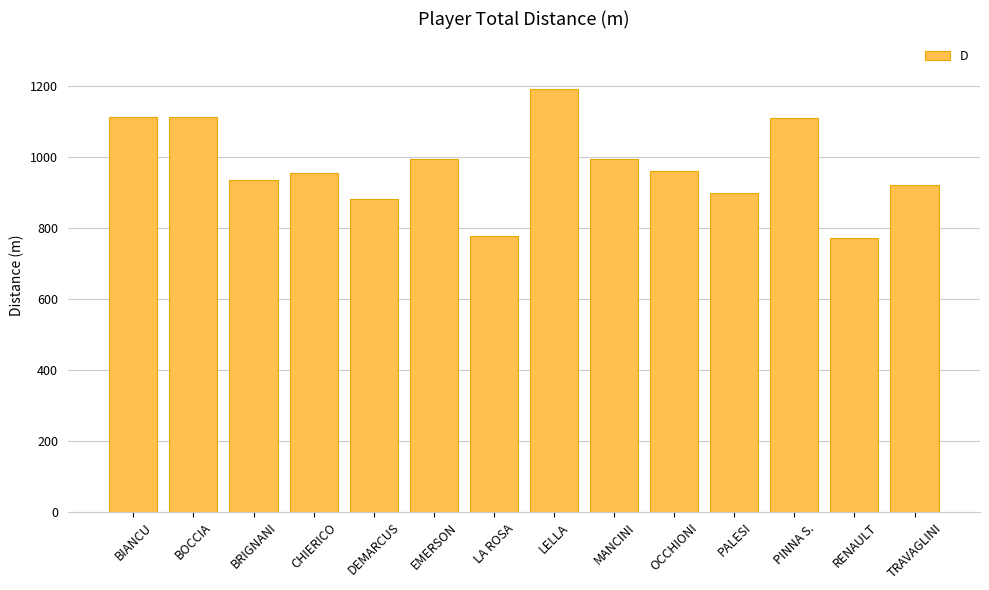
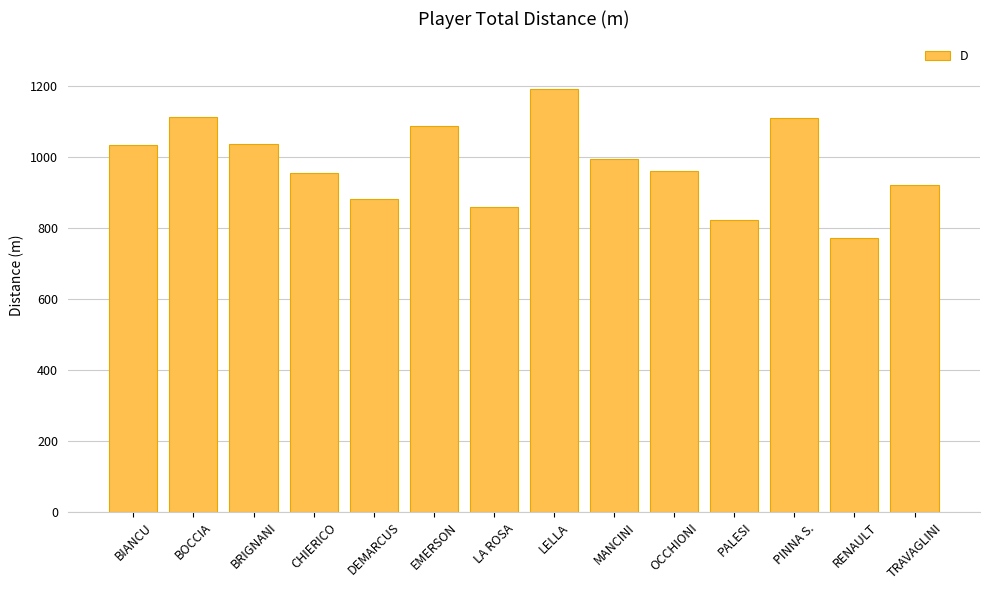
BIANCU: 1120 -> 1040
BRIGNANI: 940 -> 1040
EMERSON: 1000 -> 1090
LA ROSA: 780 -> 860
PALESI: 900 -> 820
